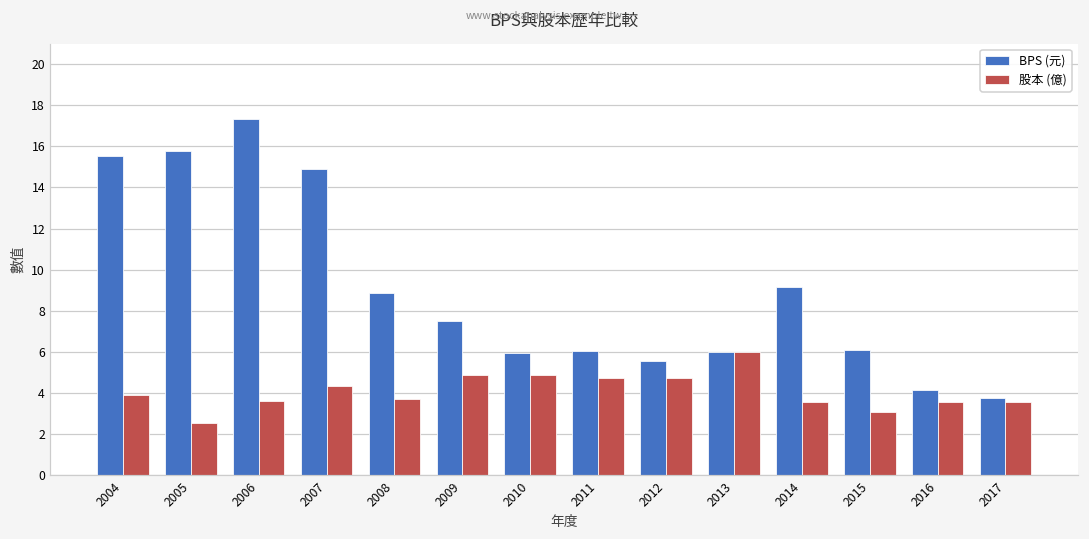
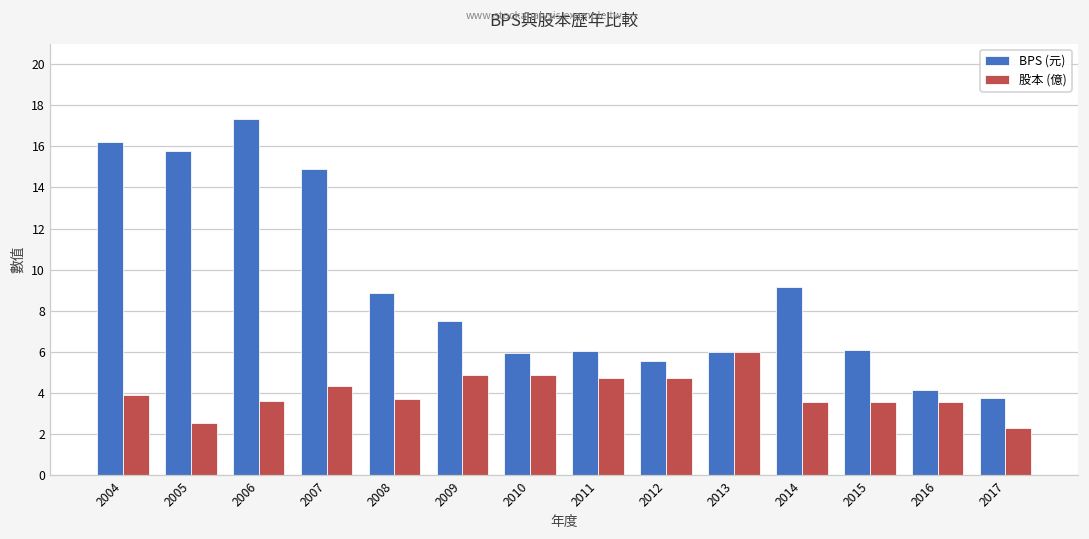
BPS (元), 2004: 15.6 -> 16.2
股本 (億), 2015: 3.1 -> 3.6
股本 (億), 2017: 3.6 -> 2.3
